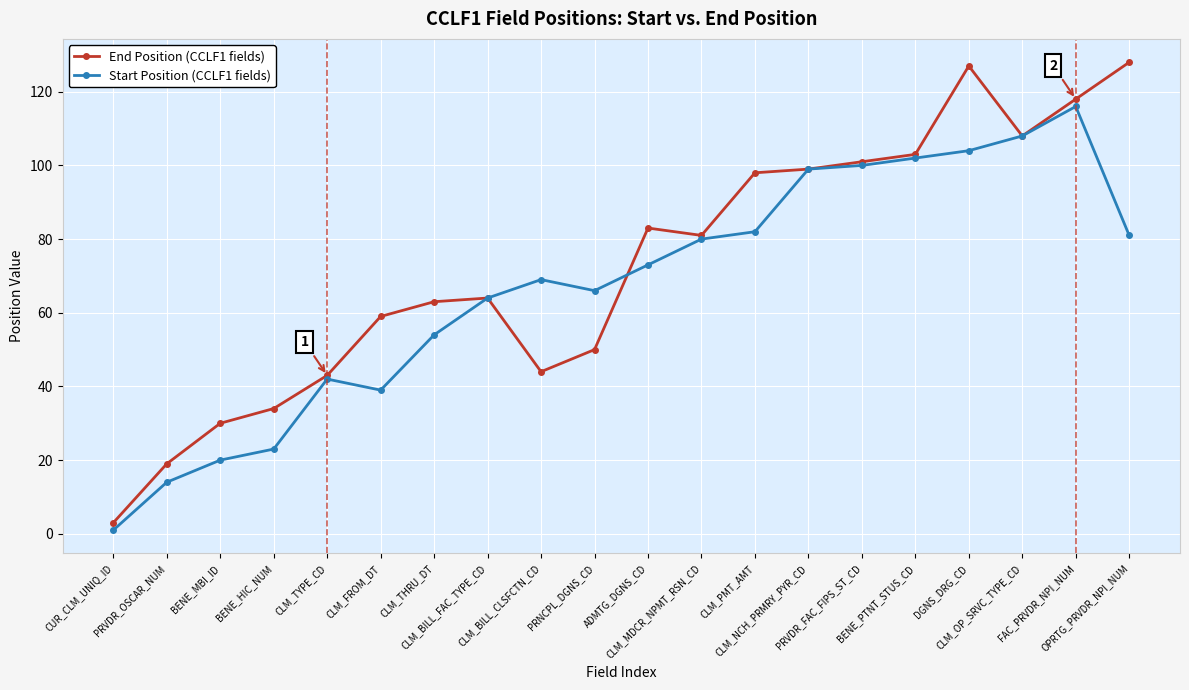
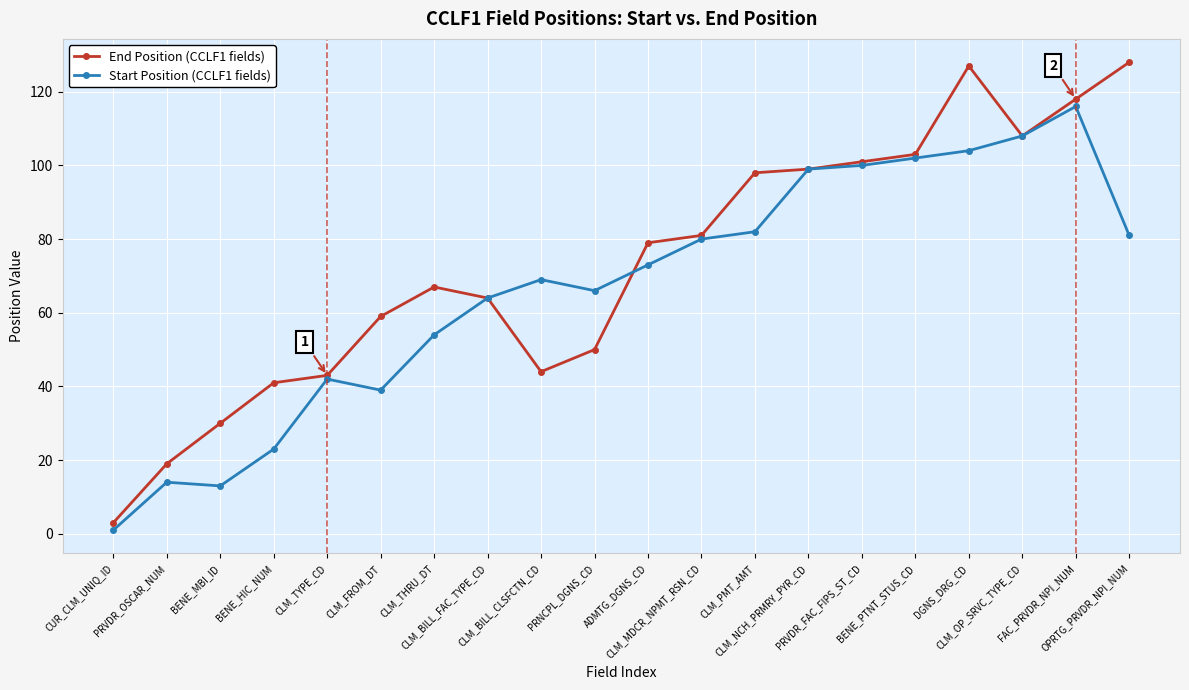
Start Position (CCLF1 fields), BENE_MBI_ID: 20 -> 13
End Position (CCLF1 fields), BENE_HIC_NUM: 34 -> 41
End Position (CCLF1 fields), CLM_THRU_DT: 63 -> 67
End Position (CCLF1 fields), ADMTG_DGNS_CD: 83 -> 79
